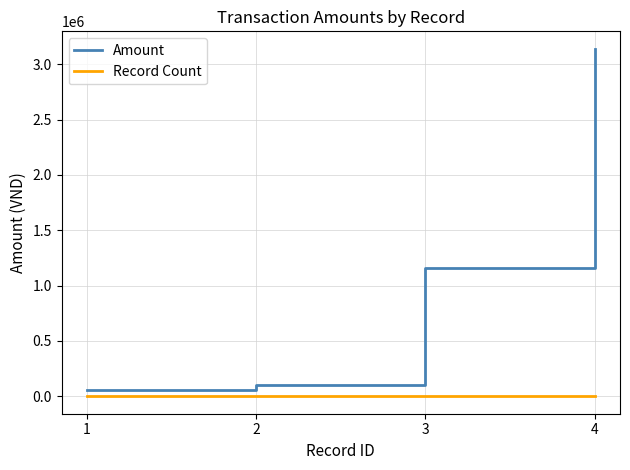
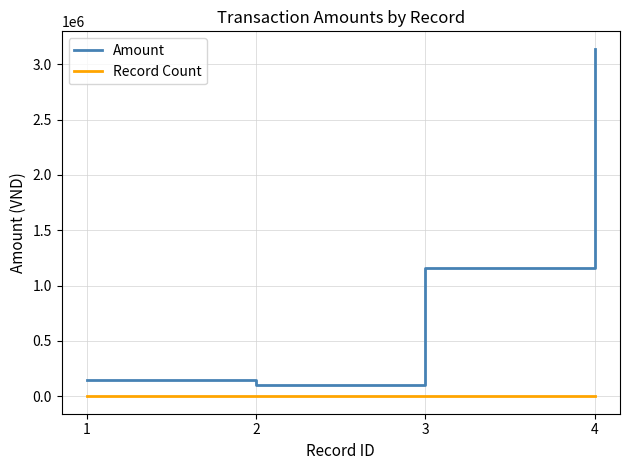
Amount, 1: 60000 -> 150000
